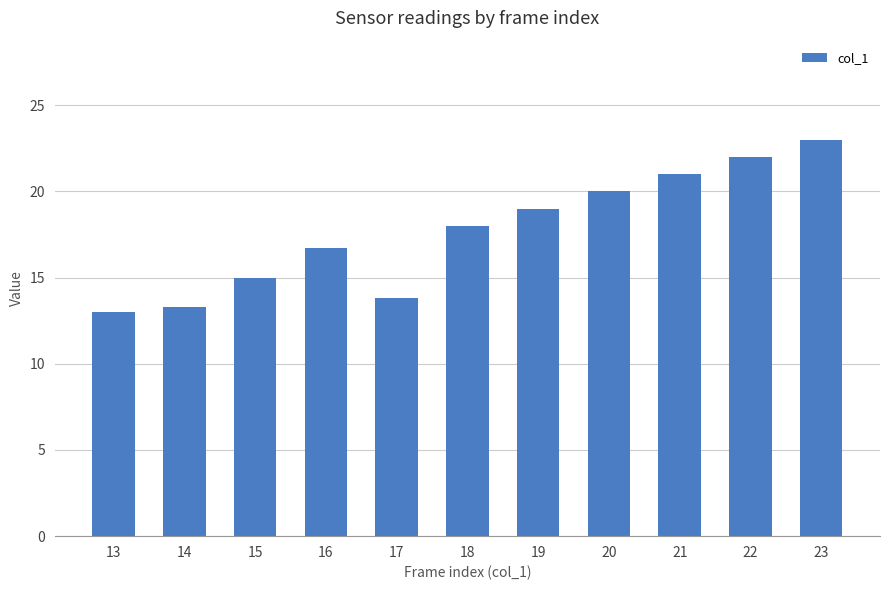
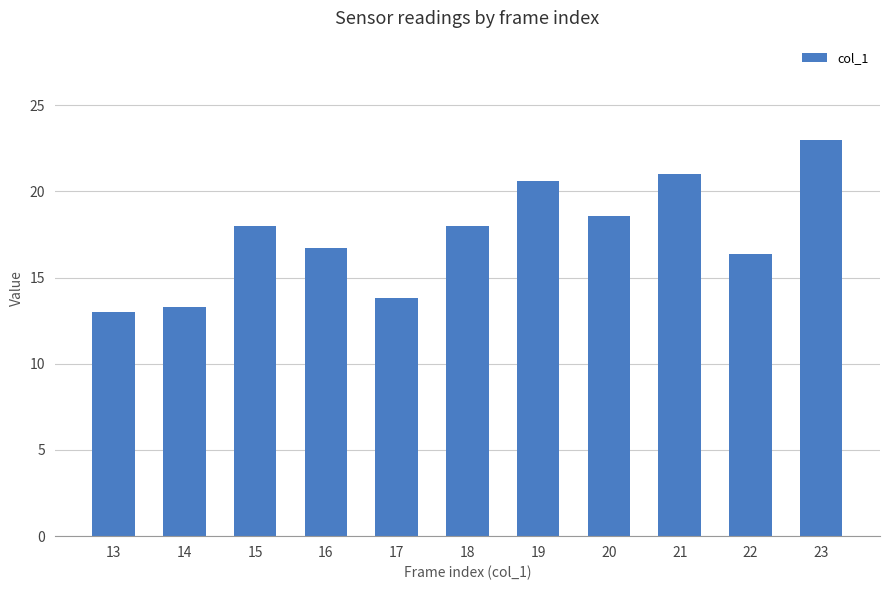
15: 15 -> 18
19: 19.0 -> 20.6
20: 20.0 -> 18.6
22: 22.0 -> 16.4
